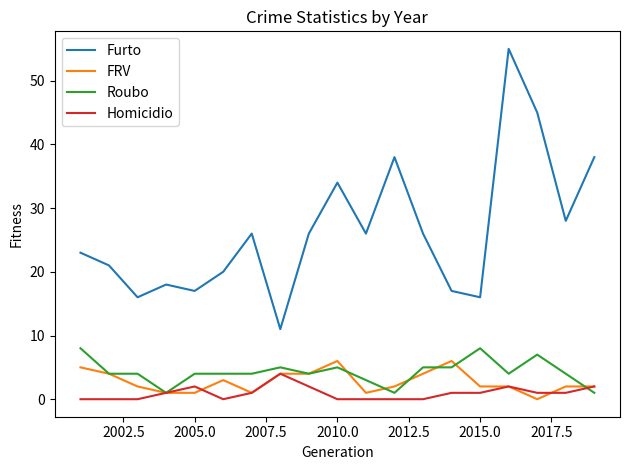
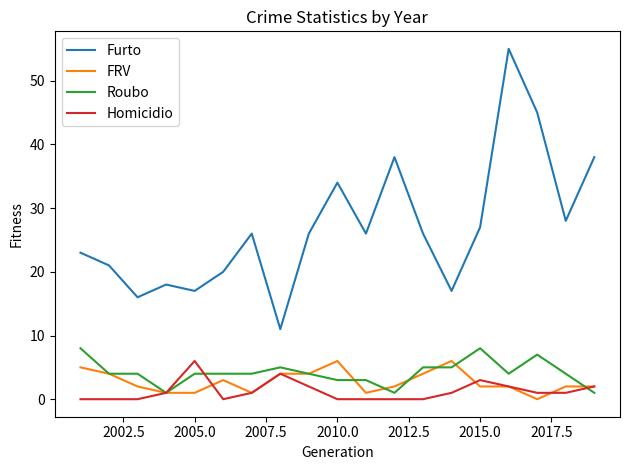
Homicidio, 2005.0: 2 -> 6
Roubo, 2010.0: 5 -> 3
Furto, 2015.0: 16 -> 27
Homicidio, 2015.0: 1 -> 3
